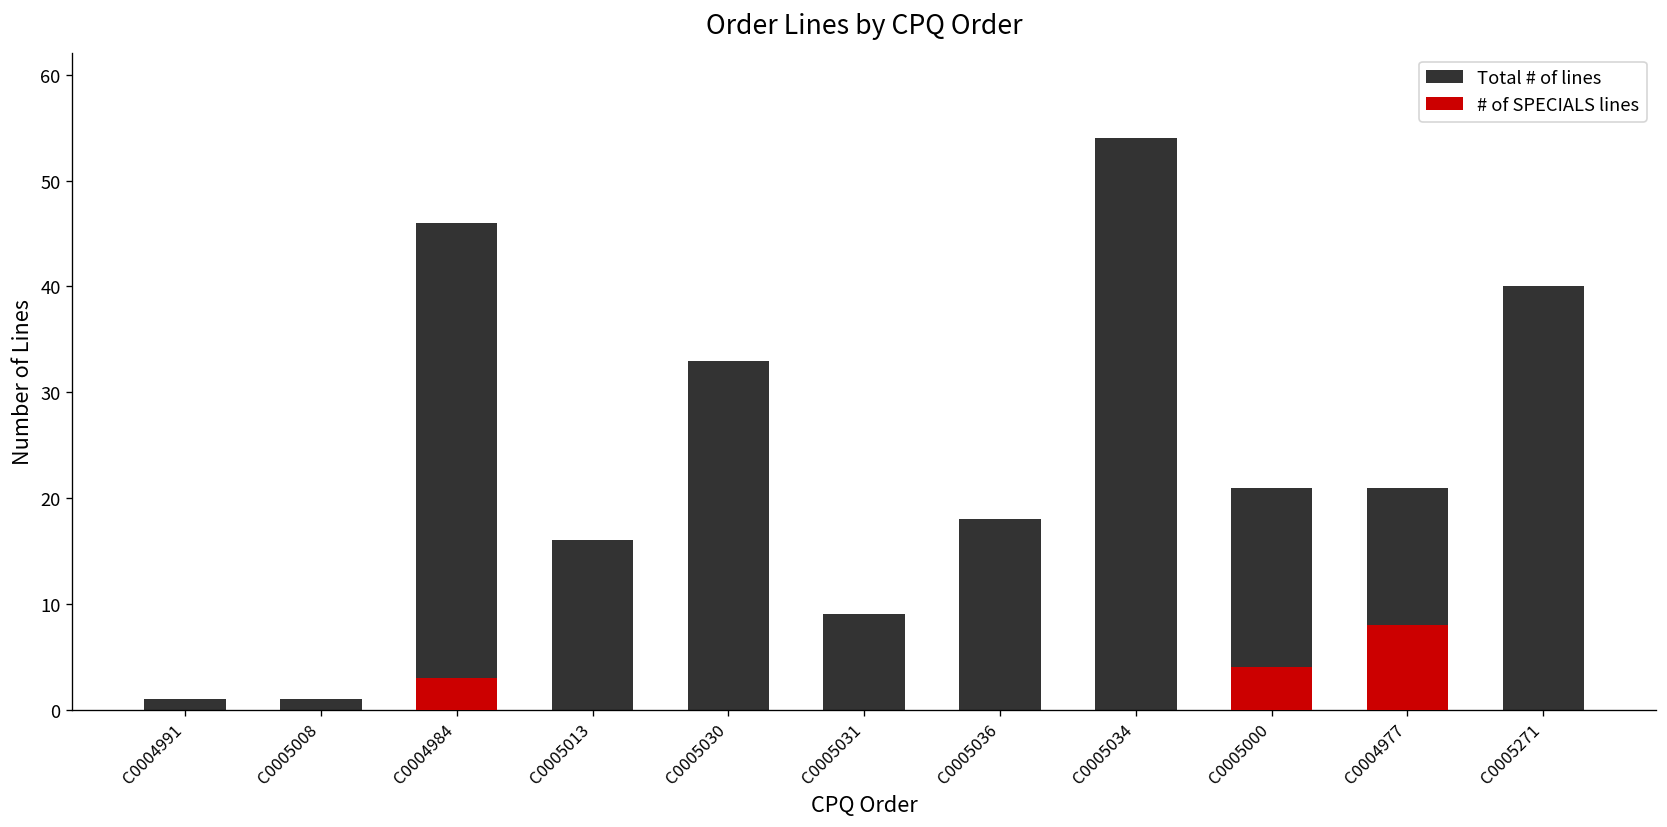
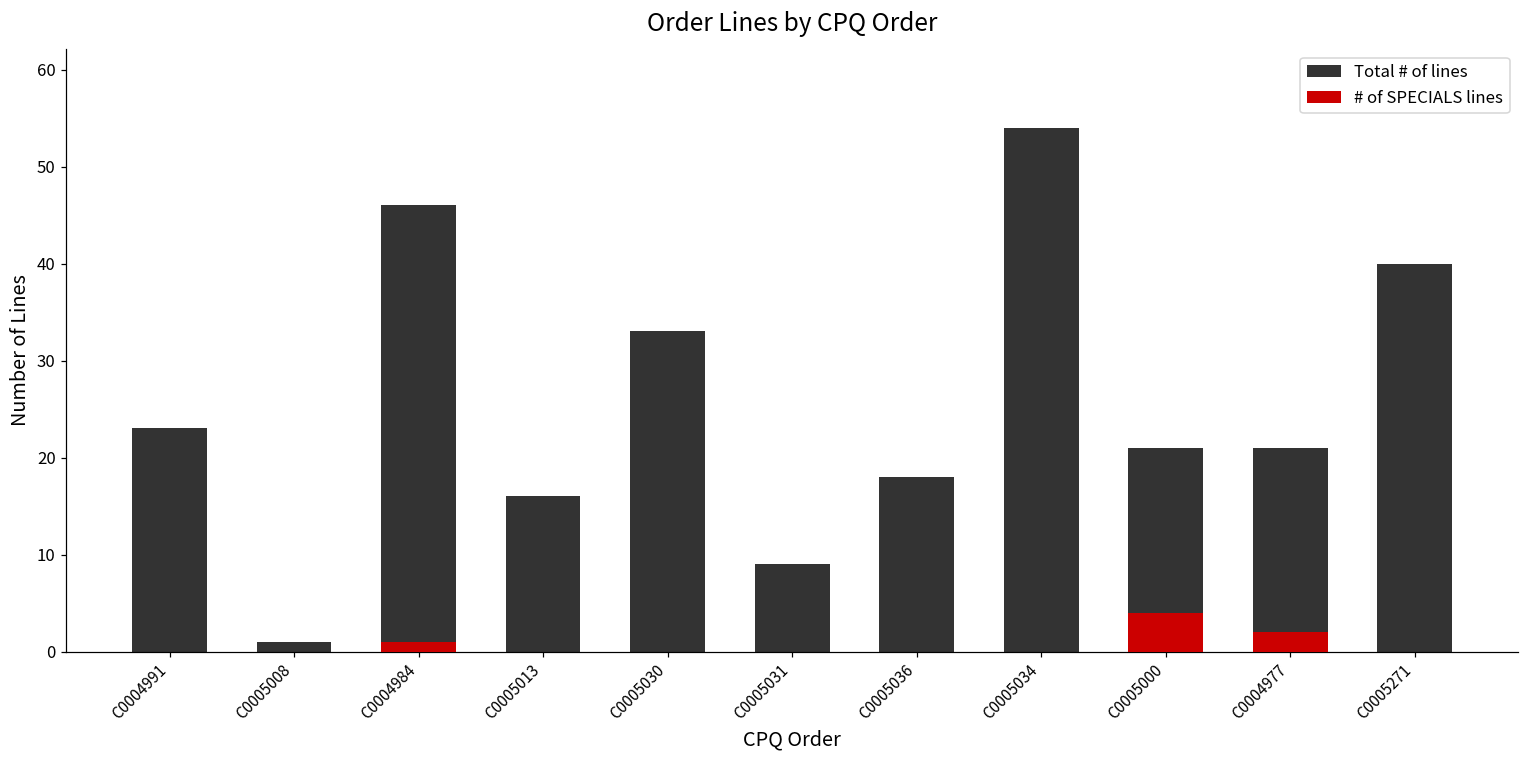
Total # of lines, C0004991: 1 -> 23
# of SPECIALS lines, C0004984: 3 -> 1
# of SPECIALS lines, C0004977: 8 -> 2
